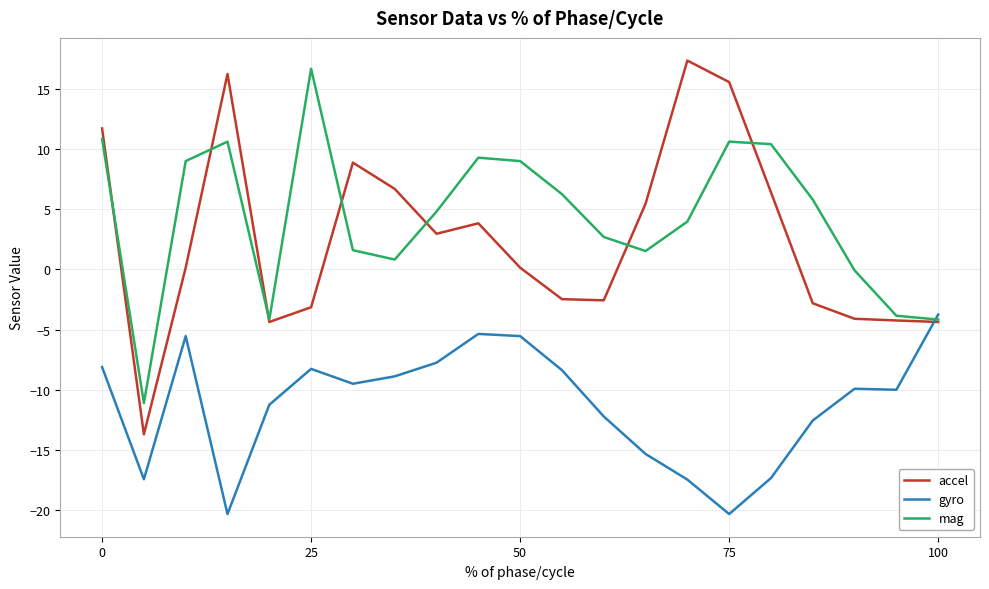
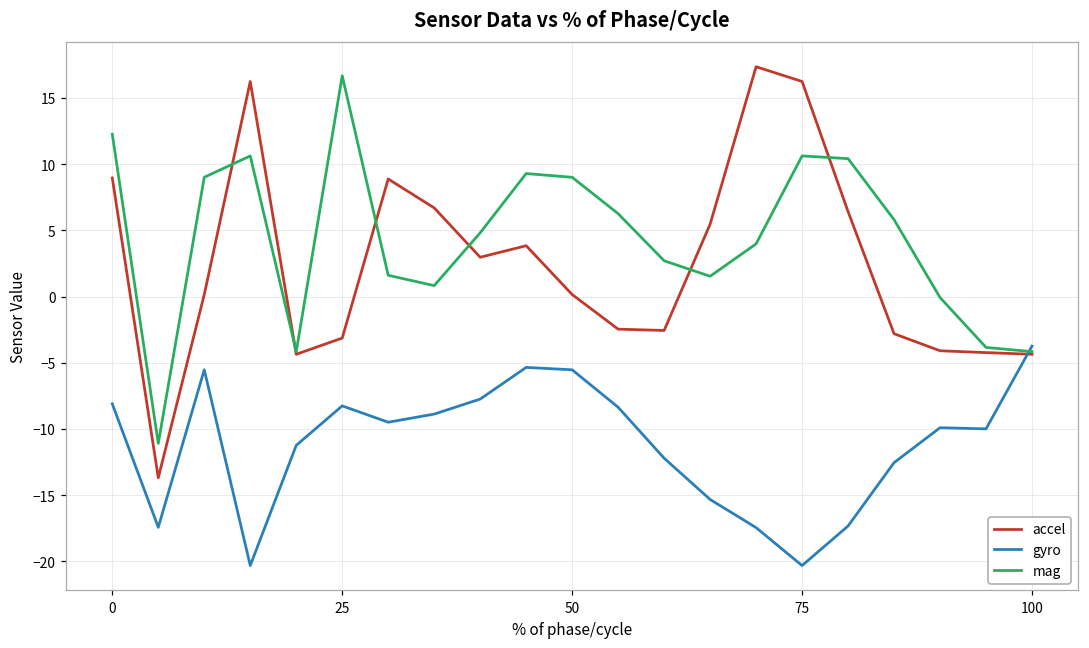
accel, 0: 11.7 -> 9.0
mag, 0: 10.9 -> 12.3
accel, 75: 15.6 -> 16.2
